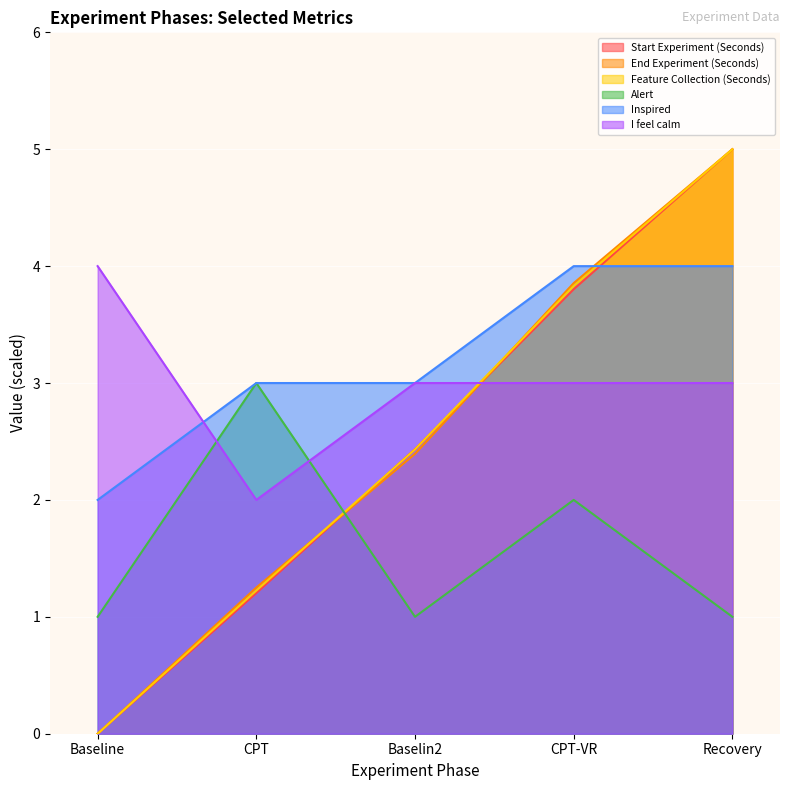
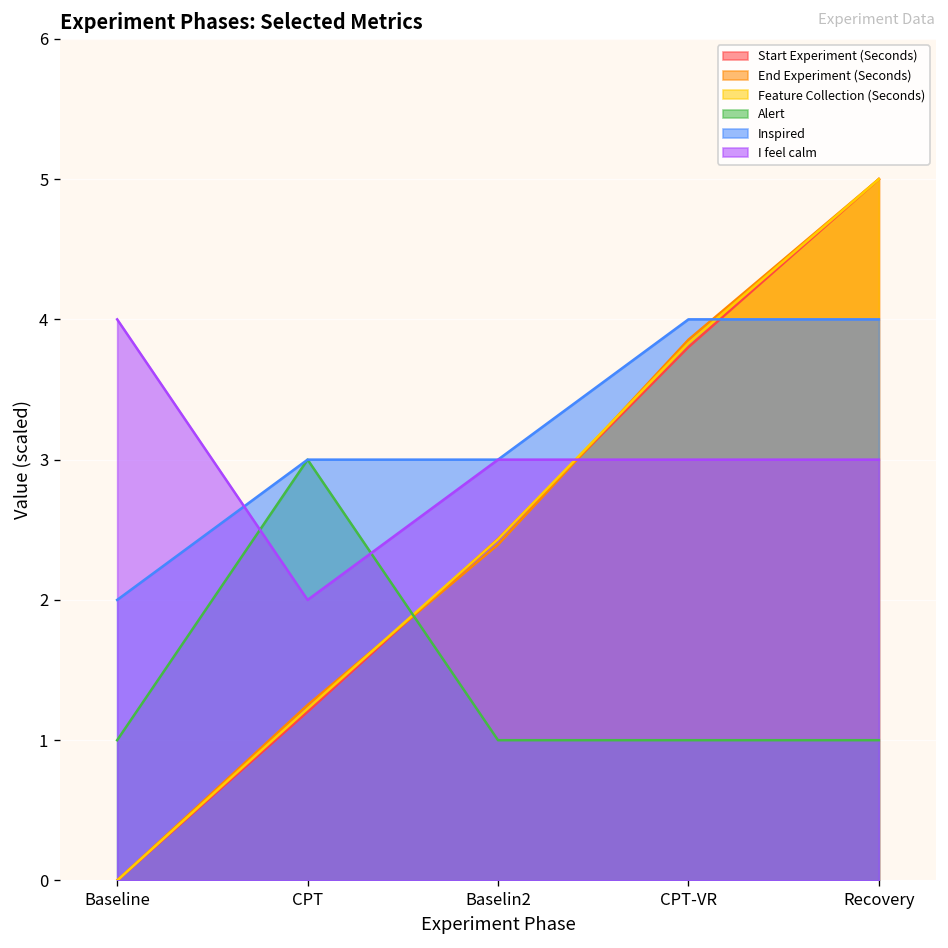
Alert, CPT-VR: 2 -> 1
